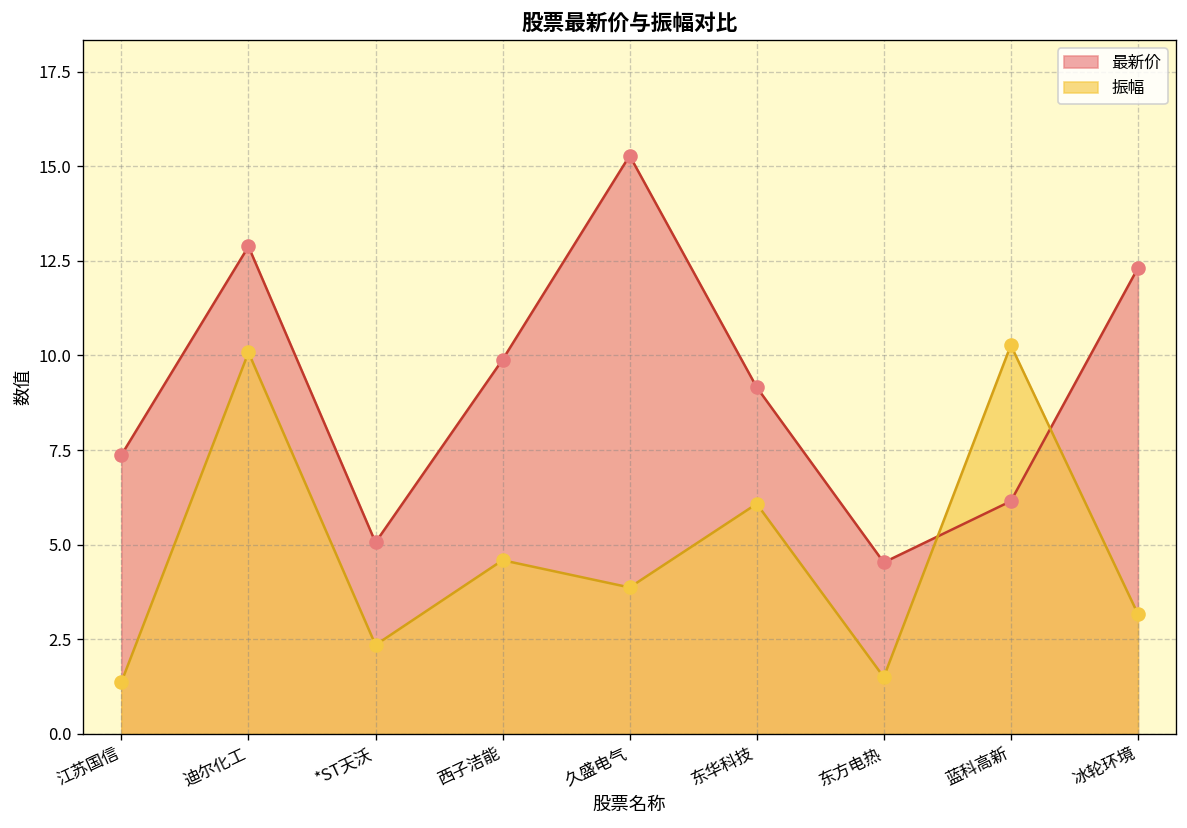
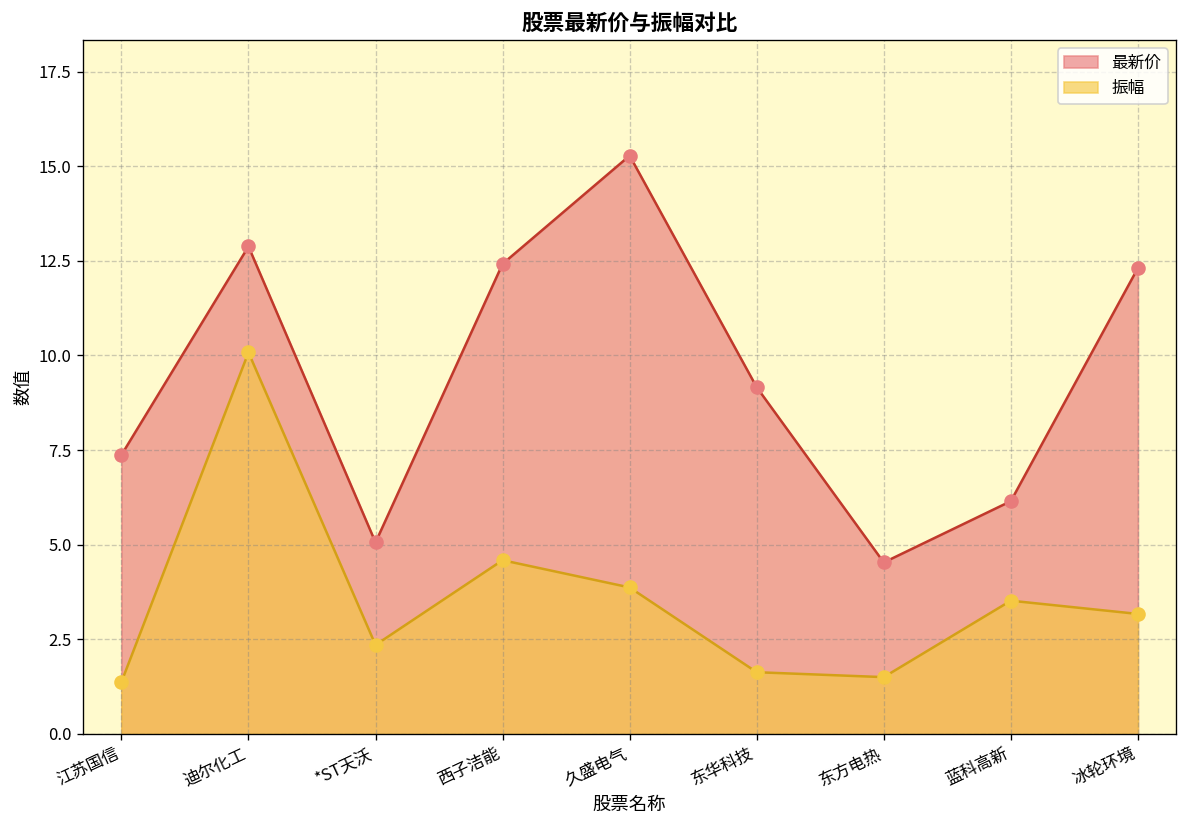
最新价, 西子洁能: 9.9 -> 12.4
振幅, 东华科技: 6.1 -> 1.6
振幅, 蓝科高新: 10.3 -> 3.5
